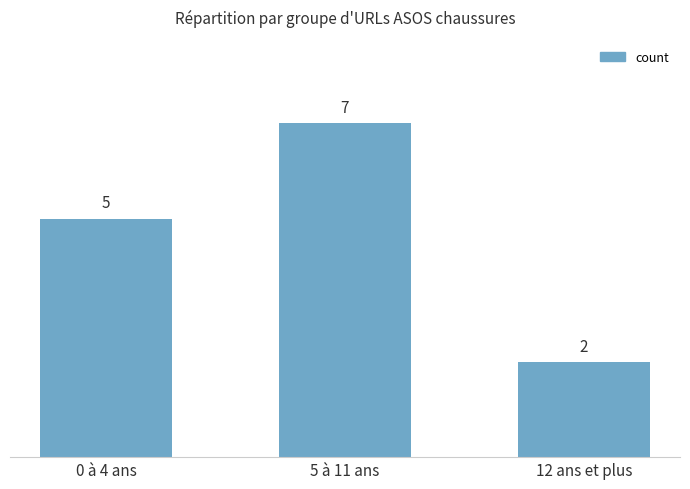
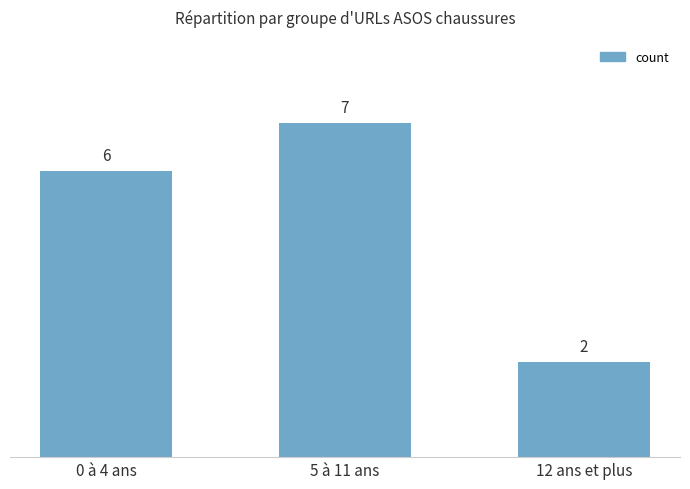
0 à 4 ans: 5 -> 6
